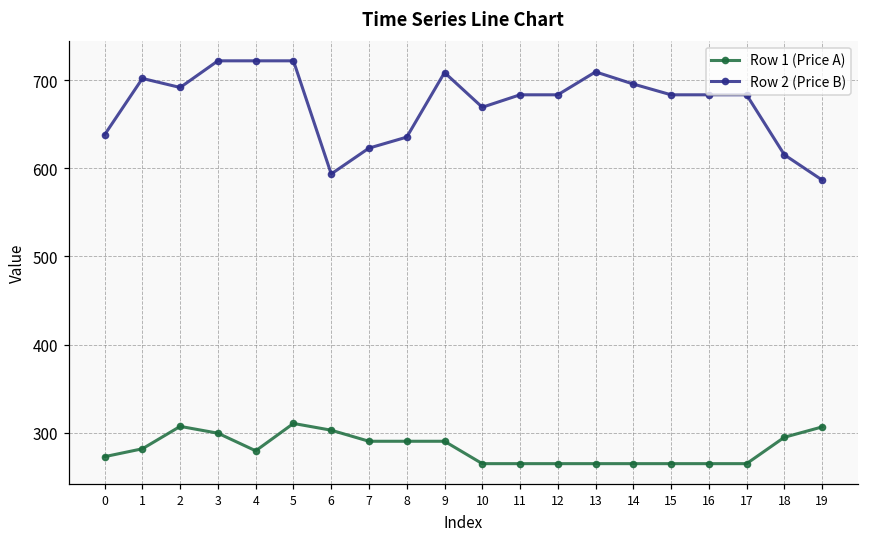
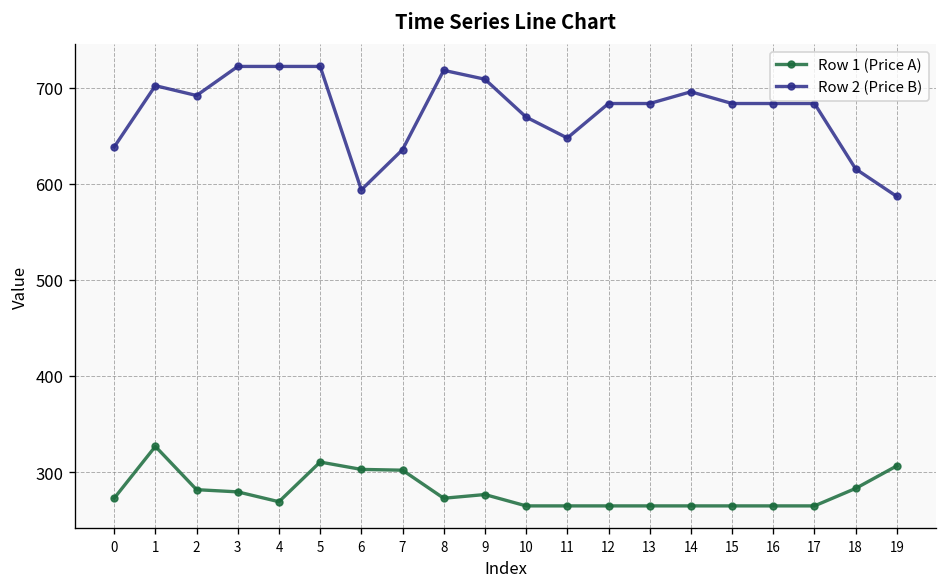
Row 1 (Price A), 1: 280 -> 330
Row 1 (Price A), 2: 310 -> 280
Row 1 (Price A), 3: 300 -> 280
Row 1 (Price A), 4: 280 -> 270
Row 1 (Price A), 7: 290 -> 300
Row 2 (Price B), 7: 620 -> 640
Row 1 (Price A), 8: 290 -> 270
Row 2 (Price B), 8: 640 -> 720
Row 1 (Price A), 9: 290 -> 280
Row 2 (Price B), 11: 680 -> 650
Row 2 (Price B), 13: 710 -> 680
Row 1 (Price A), 18: 290 -> 280
